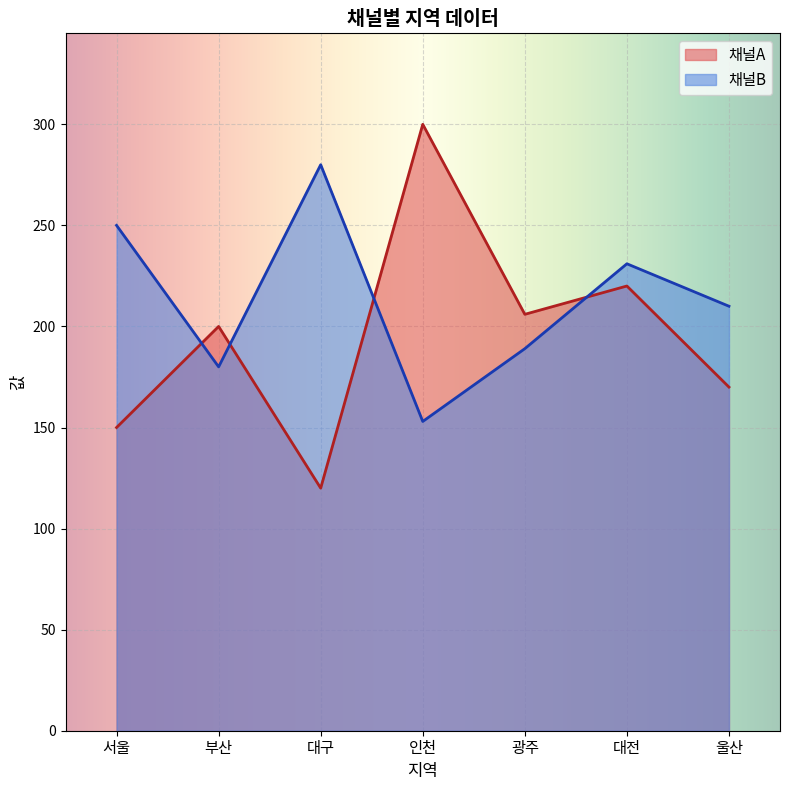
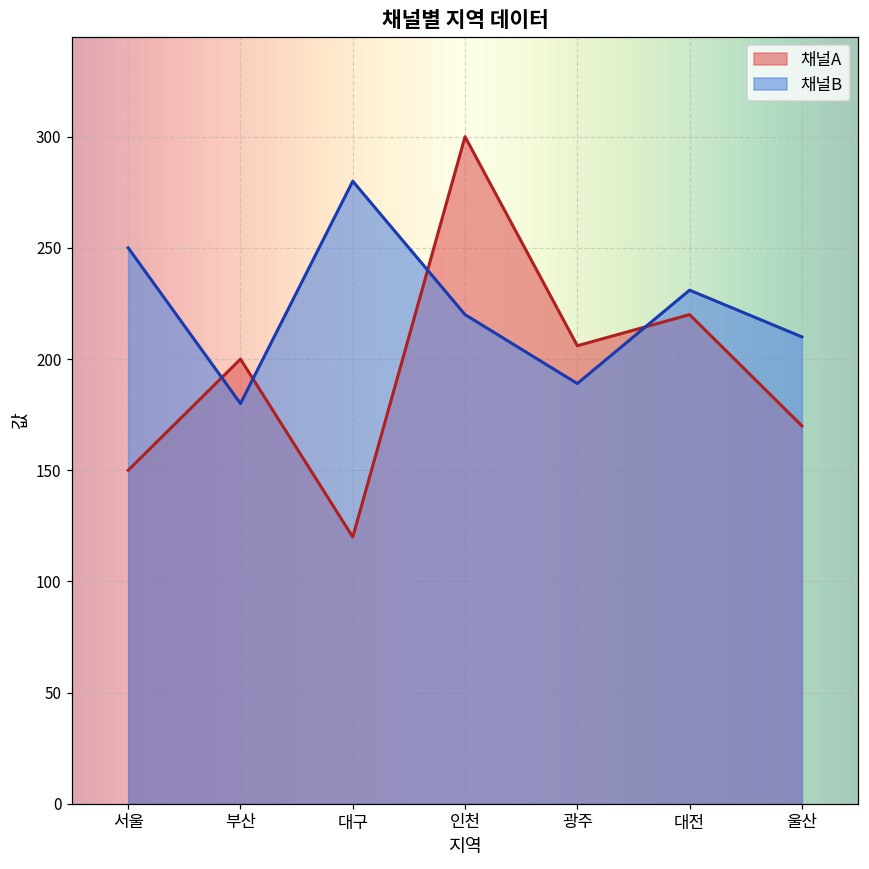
채널B, 인천: 153 -> 220
